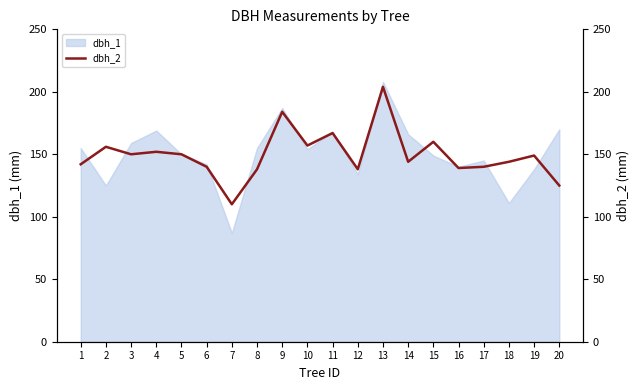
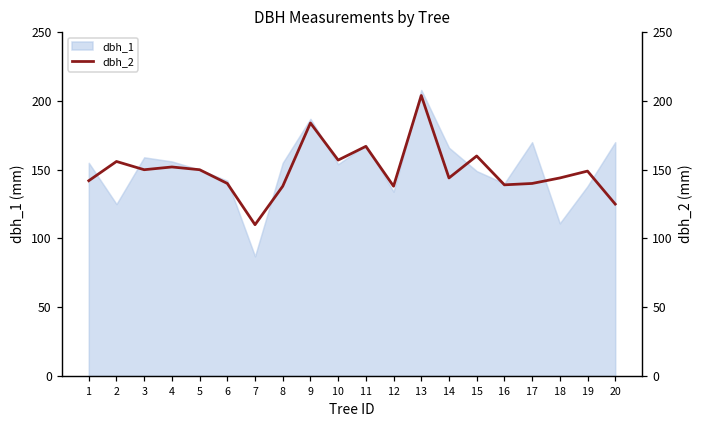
dbh_1, 4: 169 -> 156
dbh_1, 17: 145 -> 170
